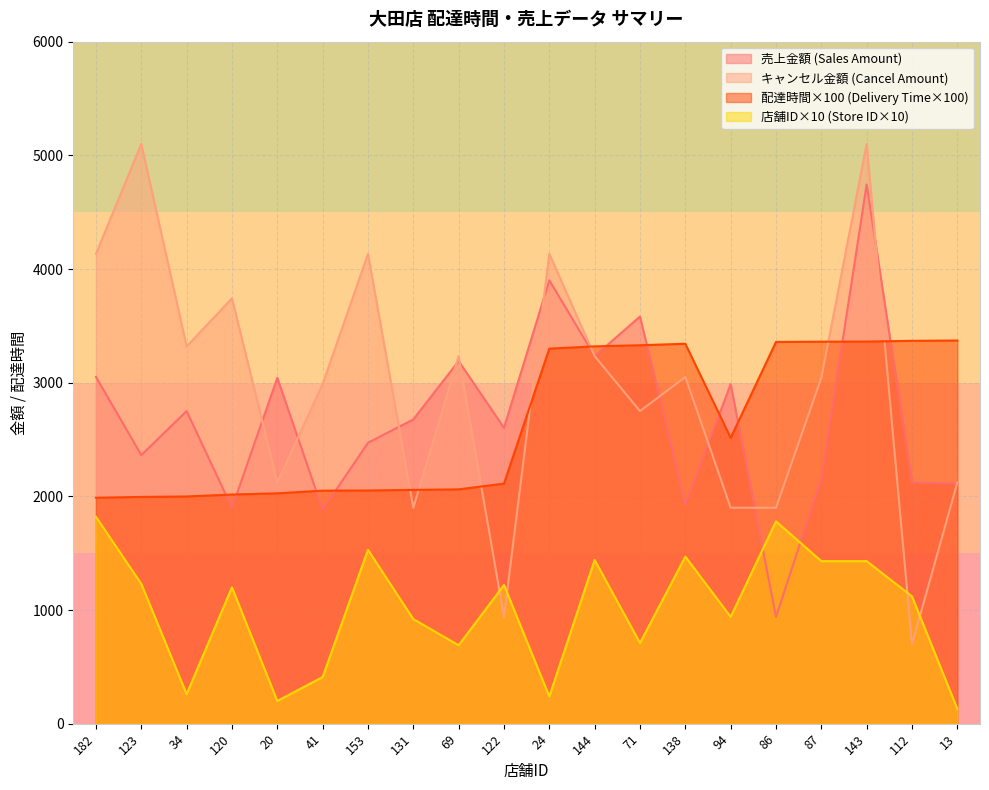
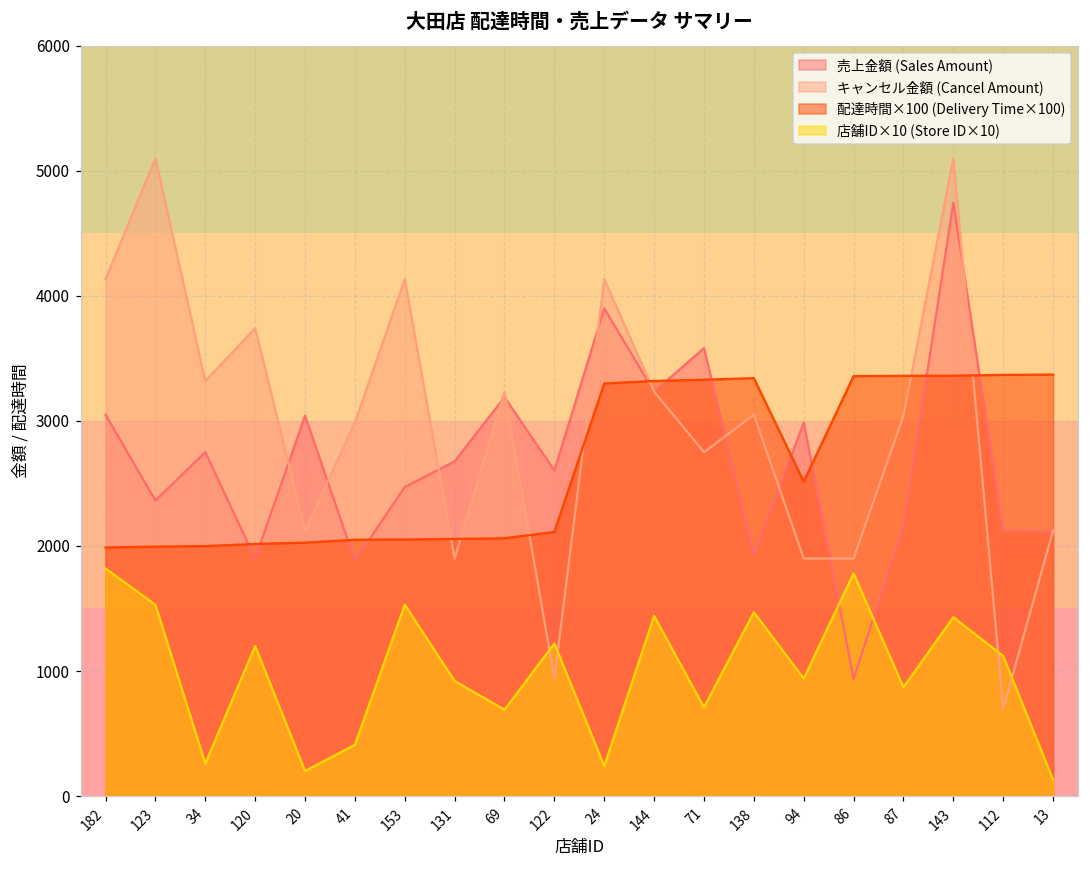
店舗ID×10 (Store ID×10), 123: 1230 -> 1530
店舗ID×10 (Store ID×10), 87: 1430 -> 870
